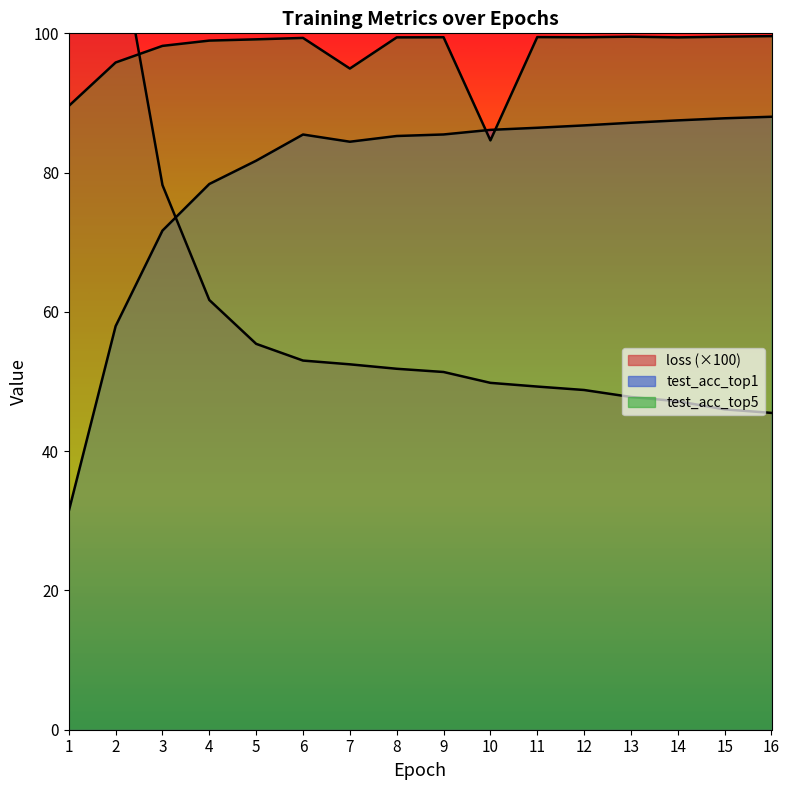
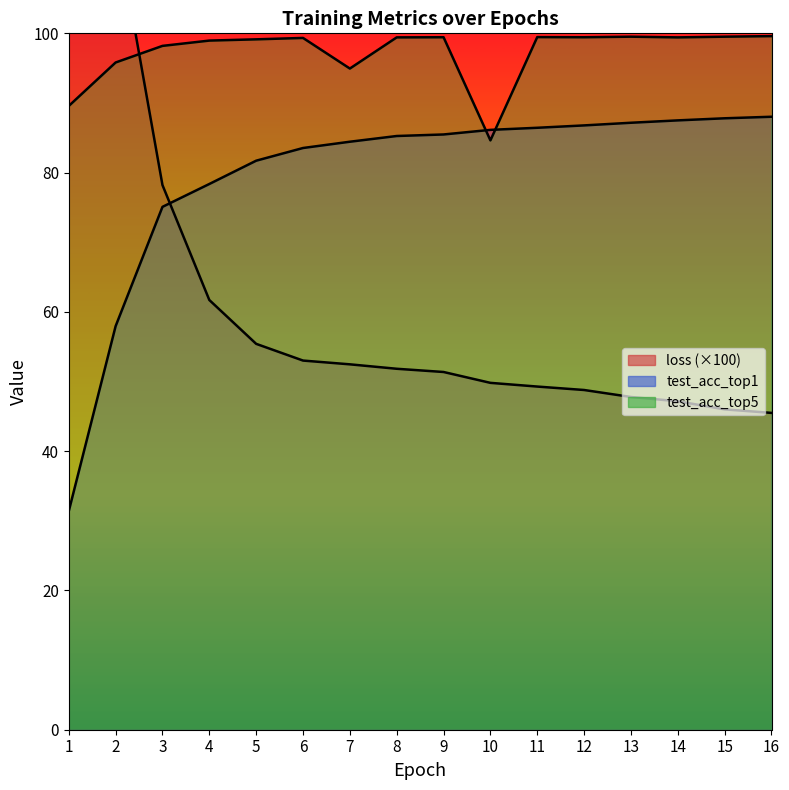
test_acc_top1, 3: 72 -> 75
test_acc_top1, 6: 85 -> 84
